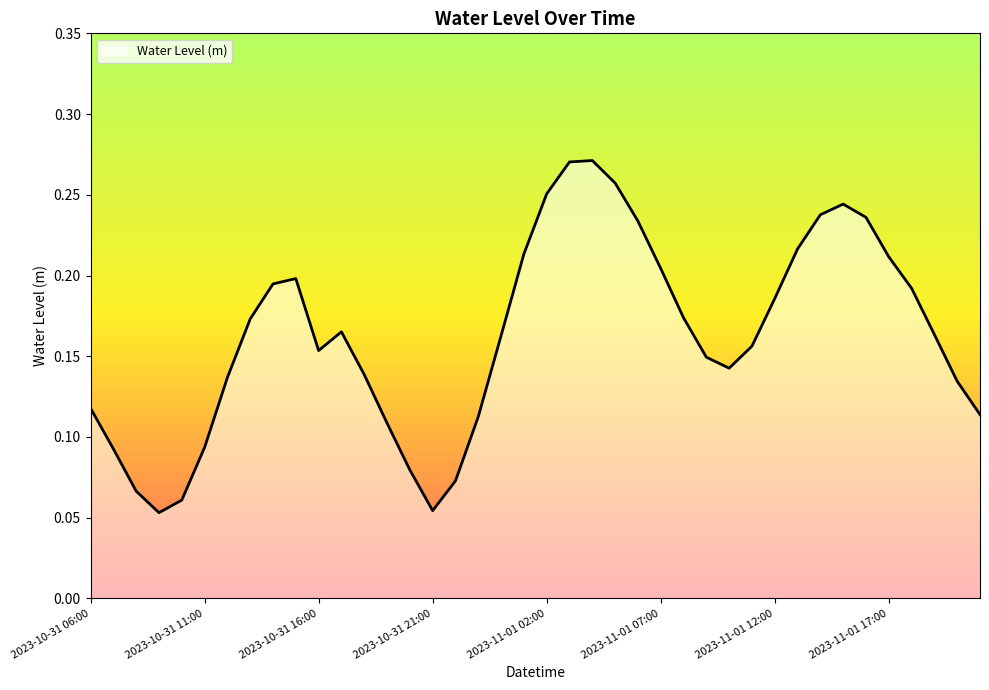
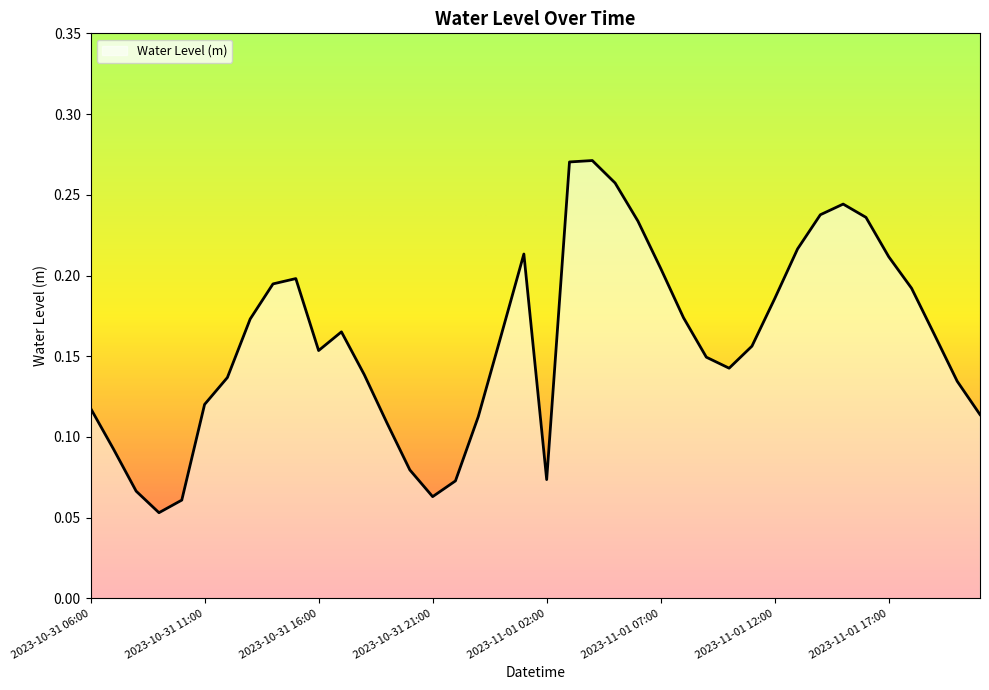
2023-10-31 11:00: 0.094 -> 0.120
2023-10-31 21:00: 0.054 -> 0.063
2023-11-01 02:00: 0.251 -> 0.074
